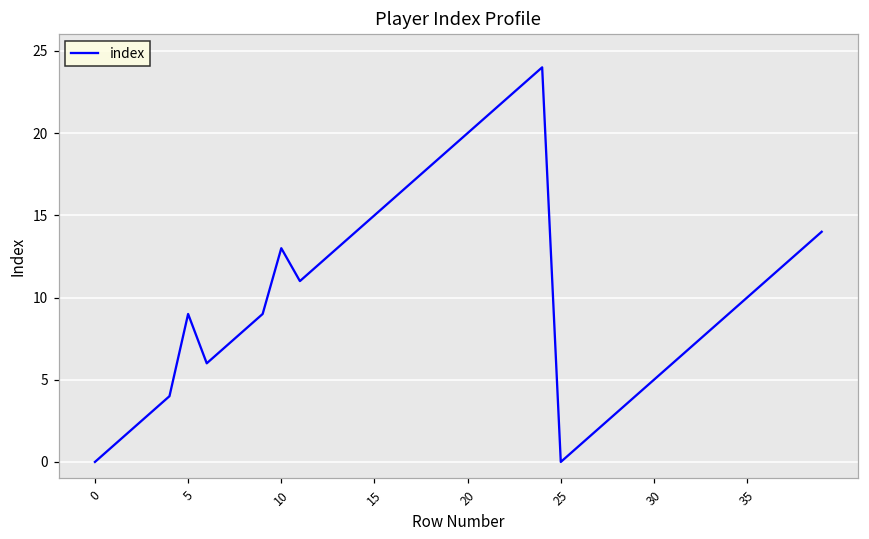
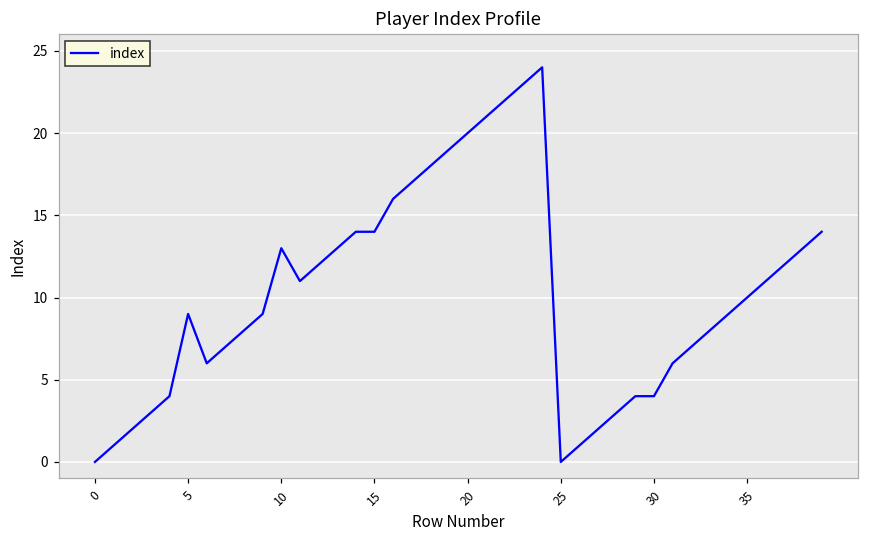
15: 15 -> 14
30: 5 -> 4
